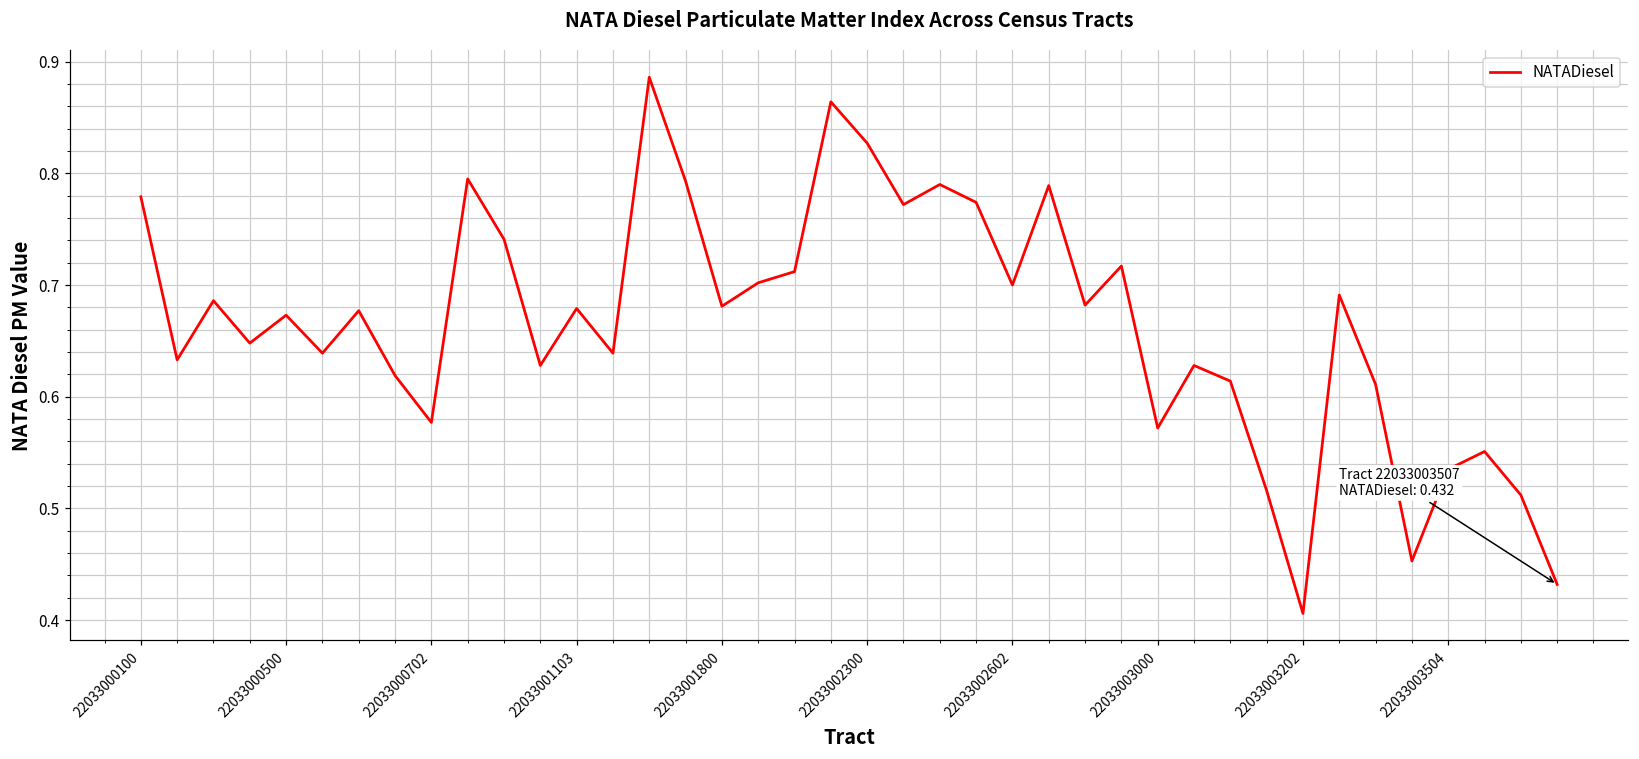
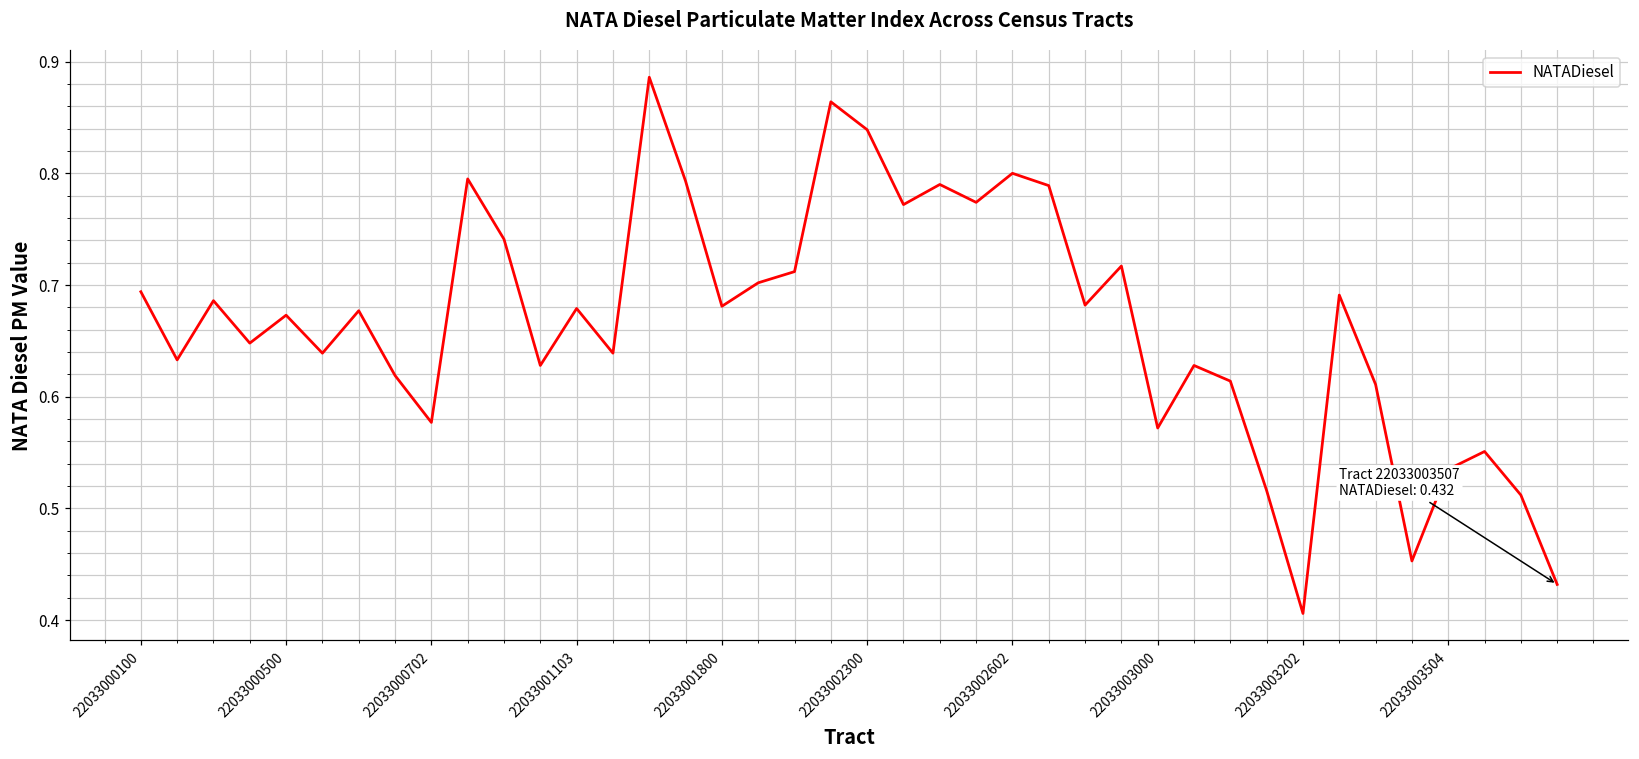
22033000100: 0.779 -> 0.694
22033002300: 0.827 -> 0.839
22033002602: 0.7 -> 0.8
